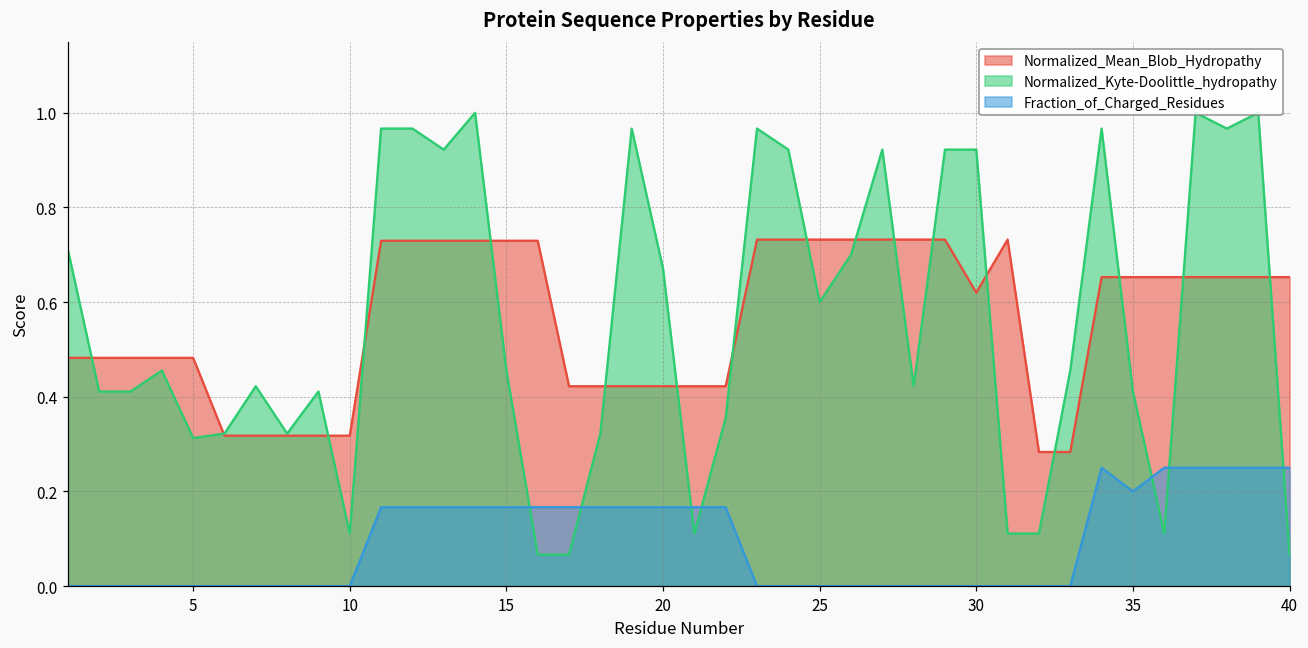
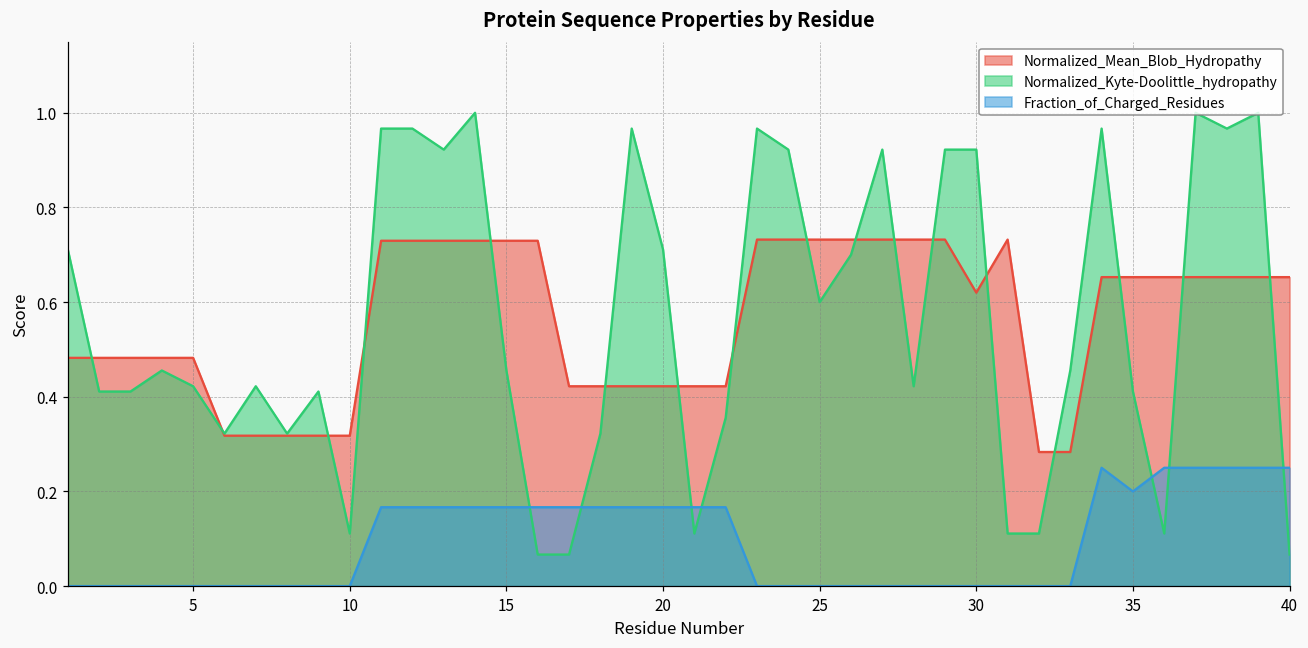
Normalized_Kyte-Doolittle_hydropathy, 5: 0.31 -> 0.42
Normalized_Kyte-Doolittle_hydropathy, 20: 0.67 -> 0.71
